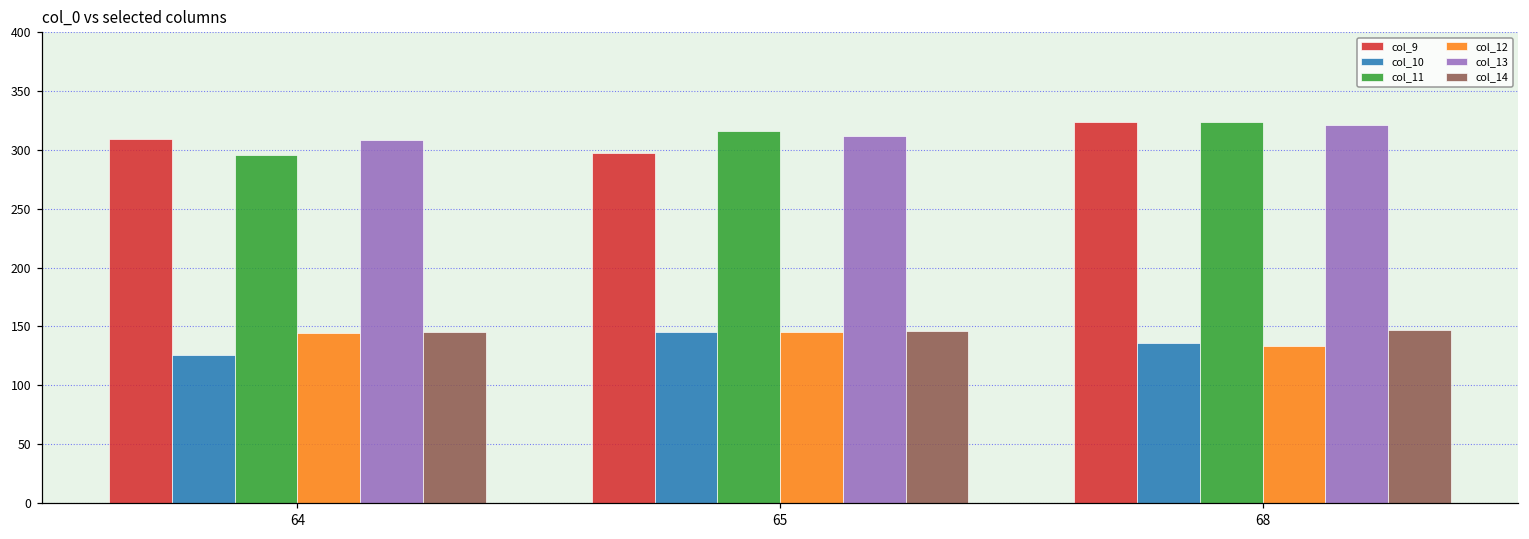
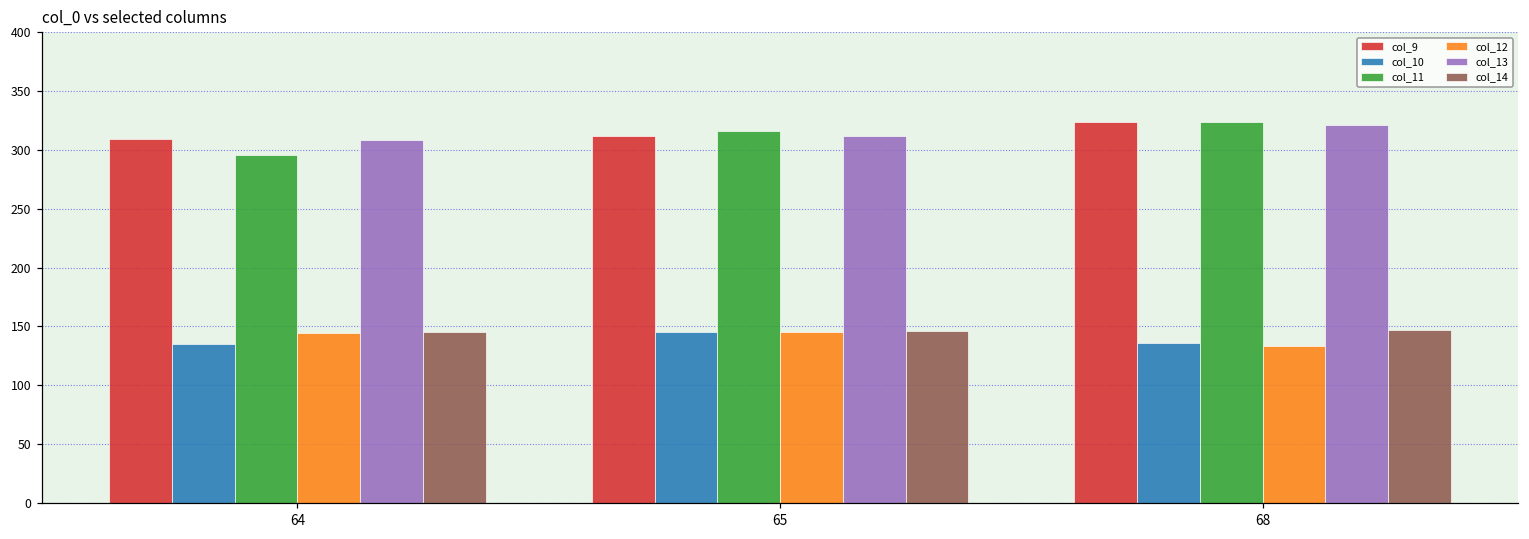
col_10, 64: 126 -> 135
col_9, 65: 298 -> 312
